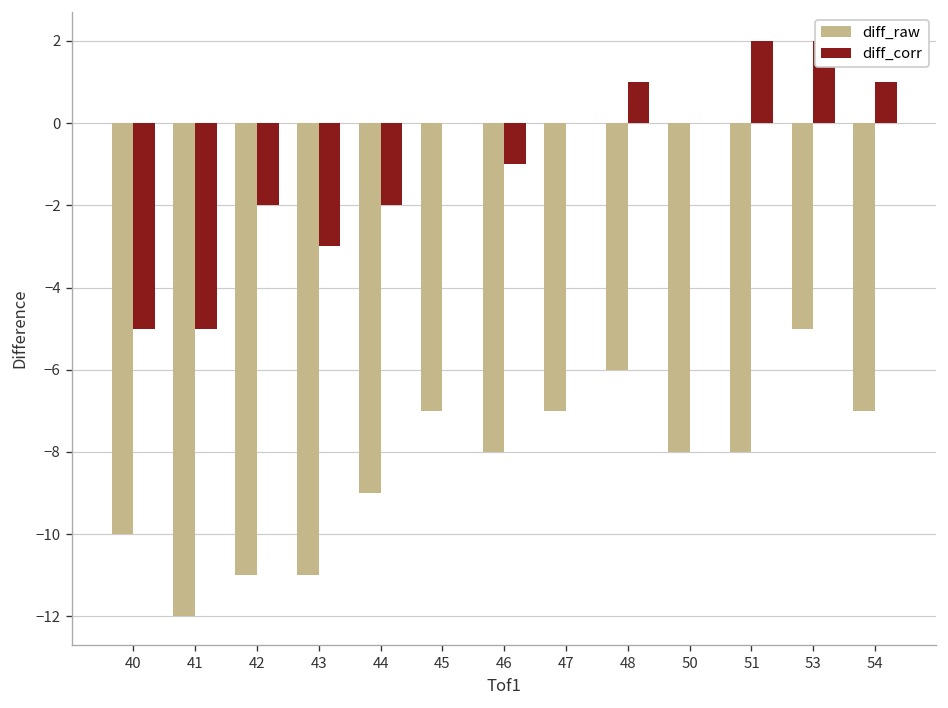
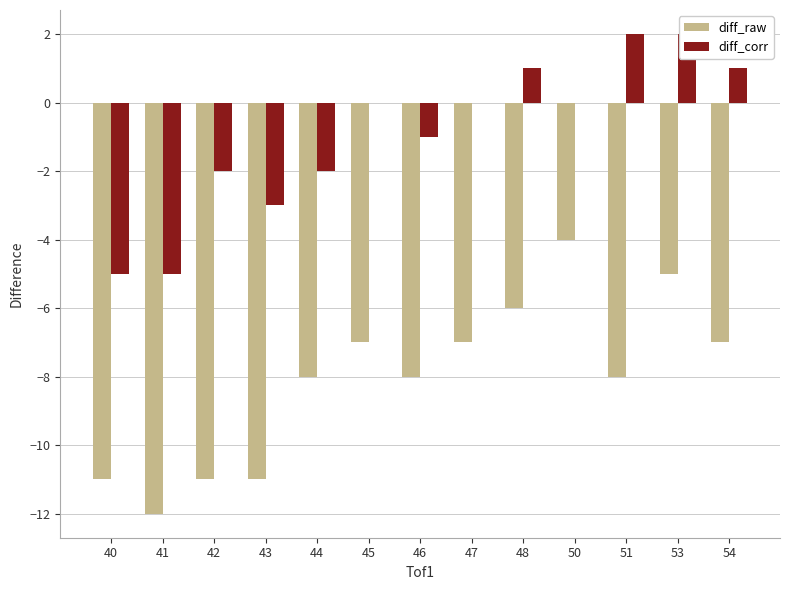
diff_raw, 40: -10 -> -11
diff_raw, 44: -9 -> -8
diff_raw, 50: -8 -> -4
